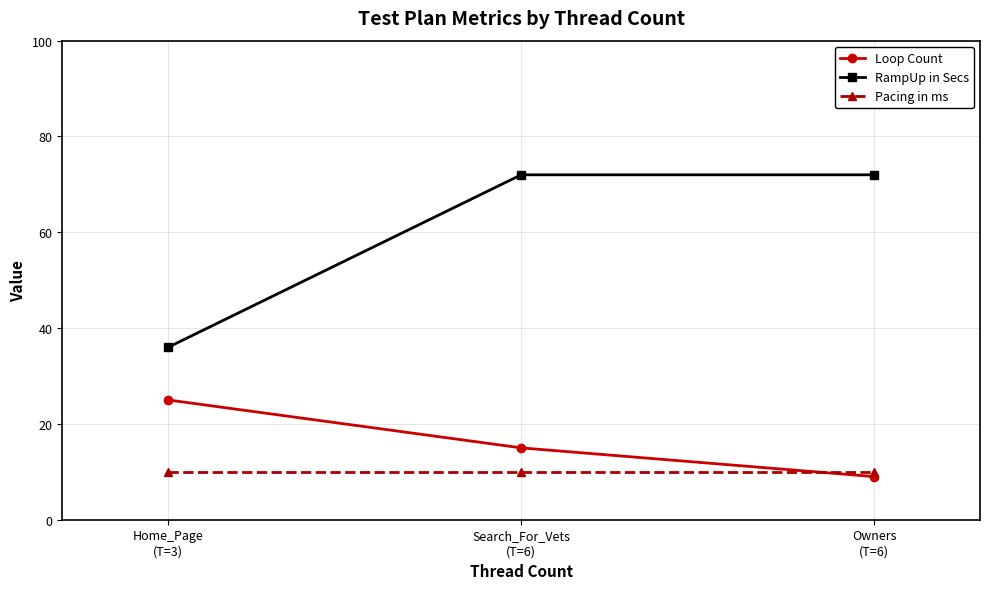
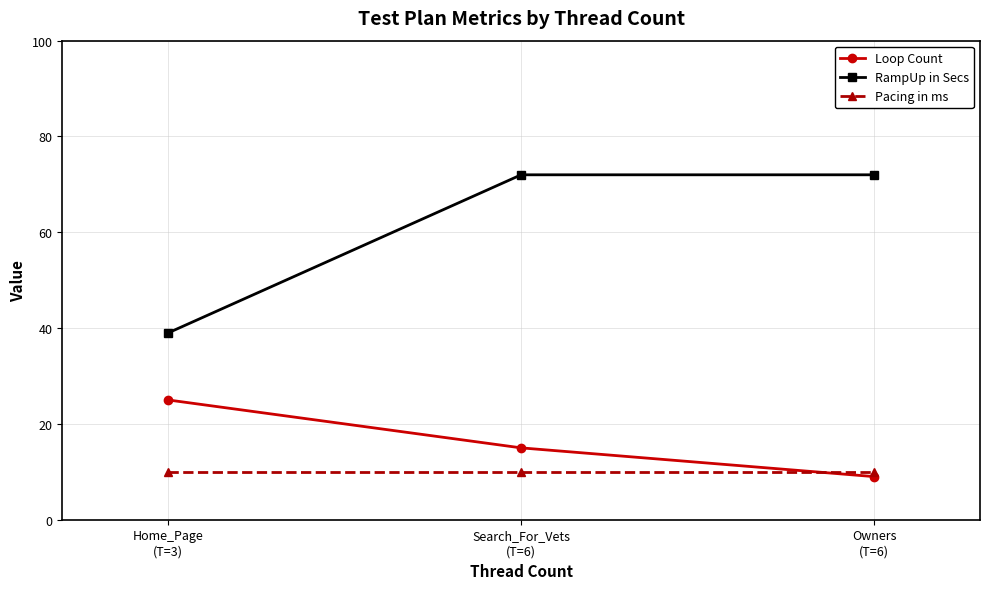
RampUp in Secs, Home_Page (T=3): 36 -> 39
